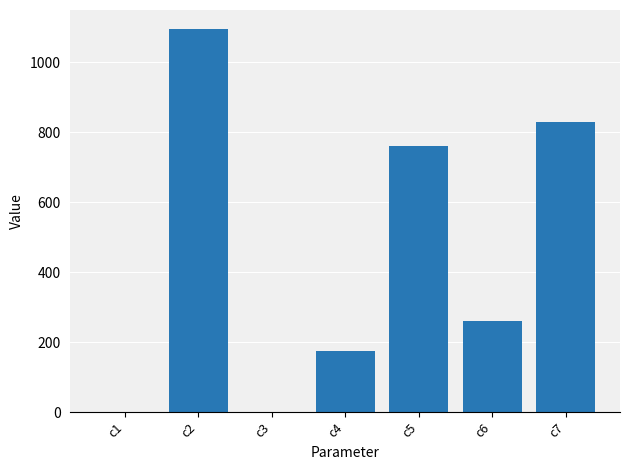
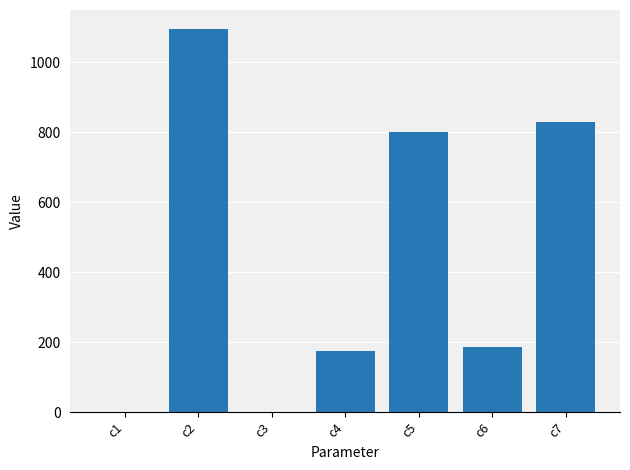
c5: 760 -> 800
c6: 260 -> 190
